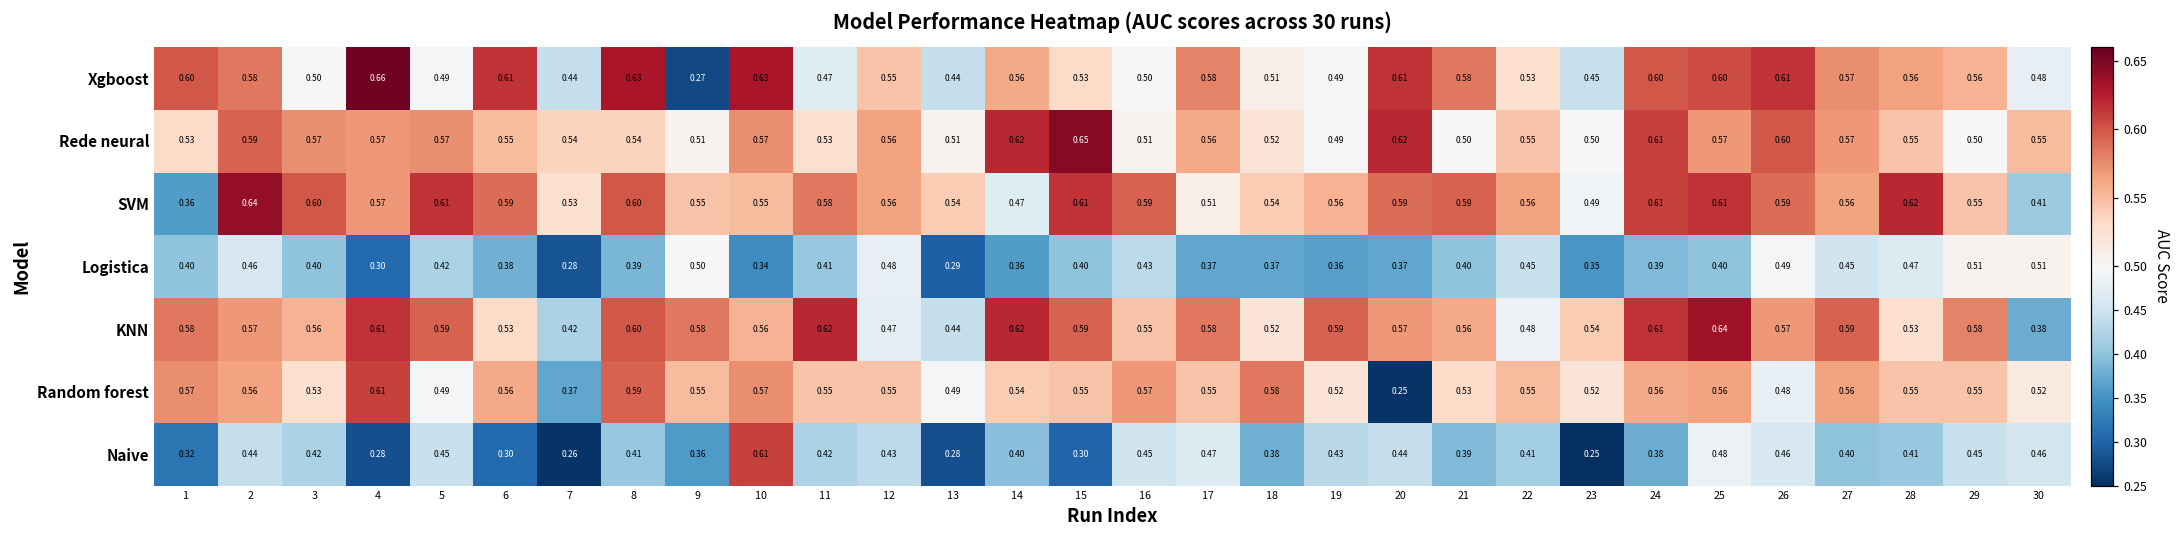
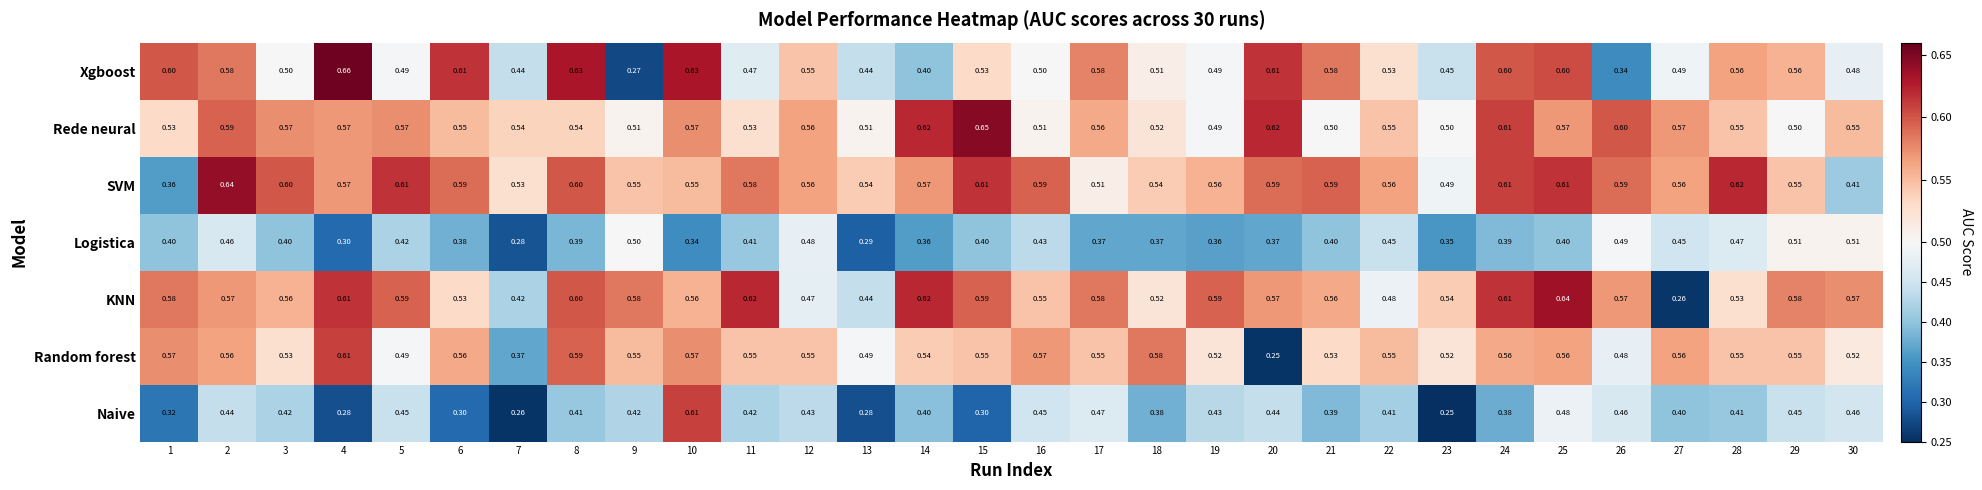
Xgboost, 14: 0.56 -> 0.40
Xgboost, 26: 0.61 -> 0.34
Xgboost, 27: 0.57 -> 0.49
SVM, 14: 0.47 -> 0.57
KNN, 27: 0.59 -> 0.26
KNN, 30: 0.38 -> 0.57
Naive, 9: 0.36 -> 0.42
